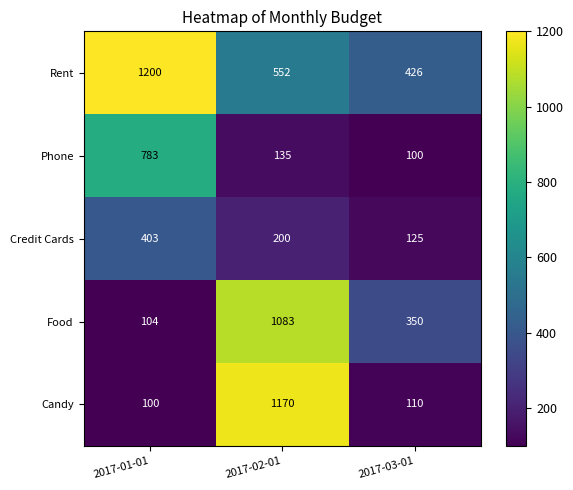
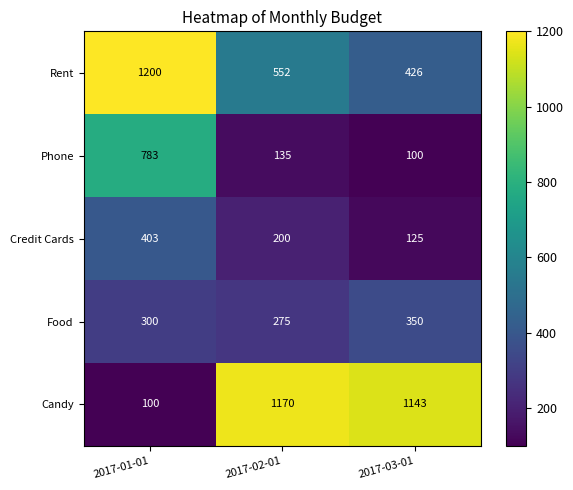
Food, 2017-01-01: 104 -> 300
Food, 2017-02-01: 1083 -> 275
Candy, 2017-03-01: 110 -> 1143
